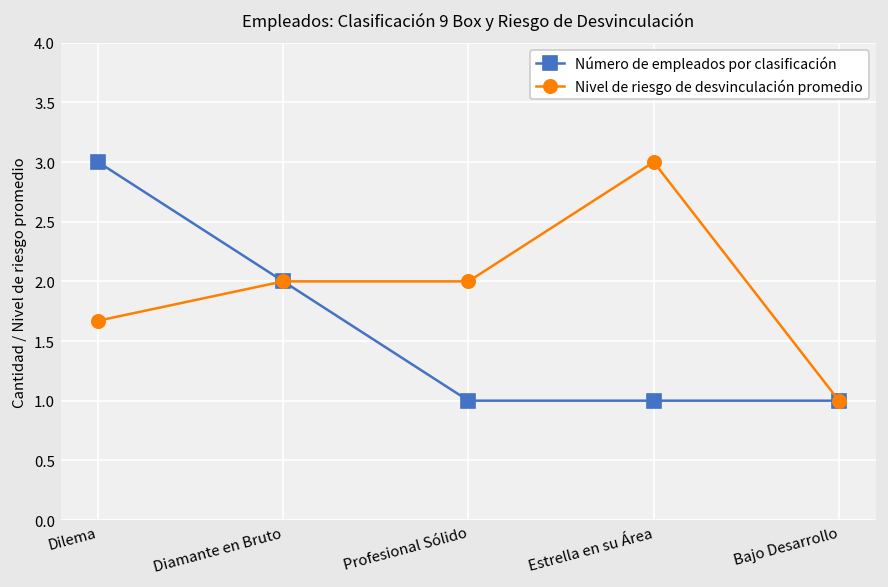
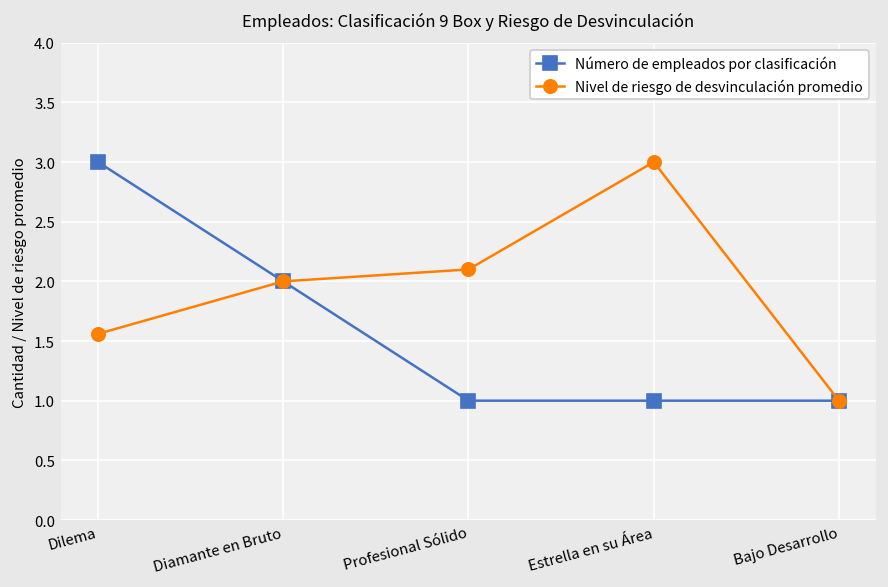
Nivel de riesgo de desvinculación promedio, Dilema: 1.7 -> 1.6
Nivel de riesgo de desvinculación promedio, Profesional Sólido: 2.0 -> 2.1
